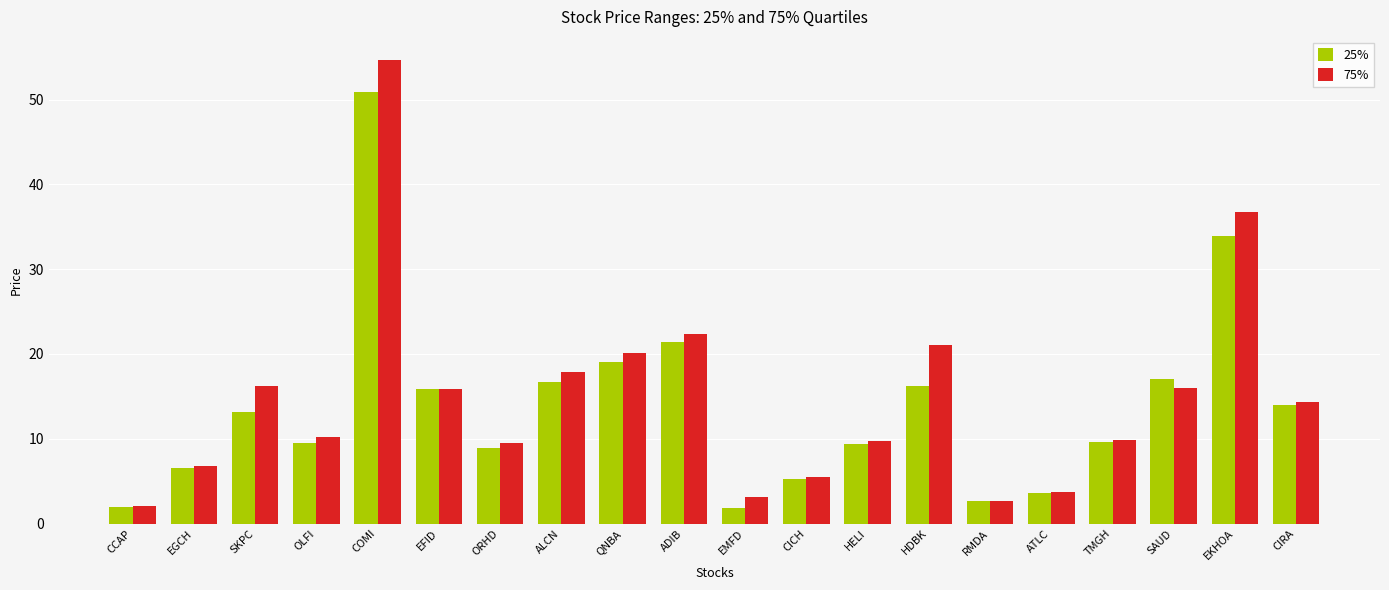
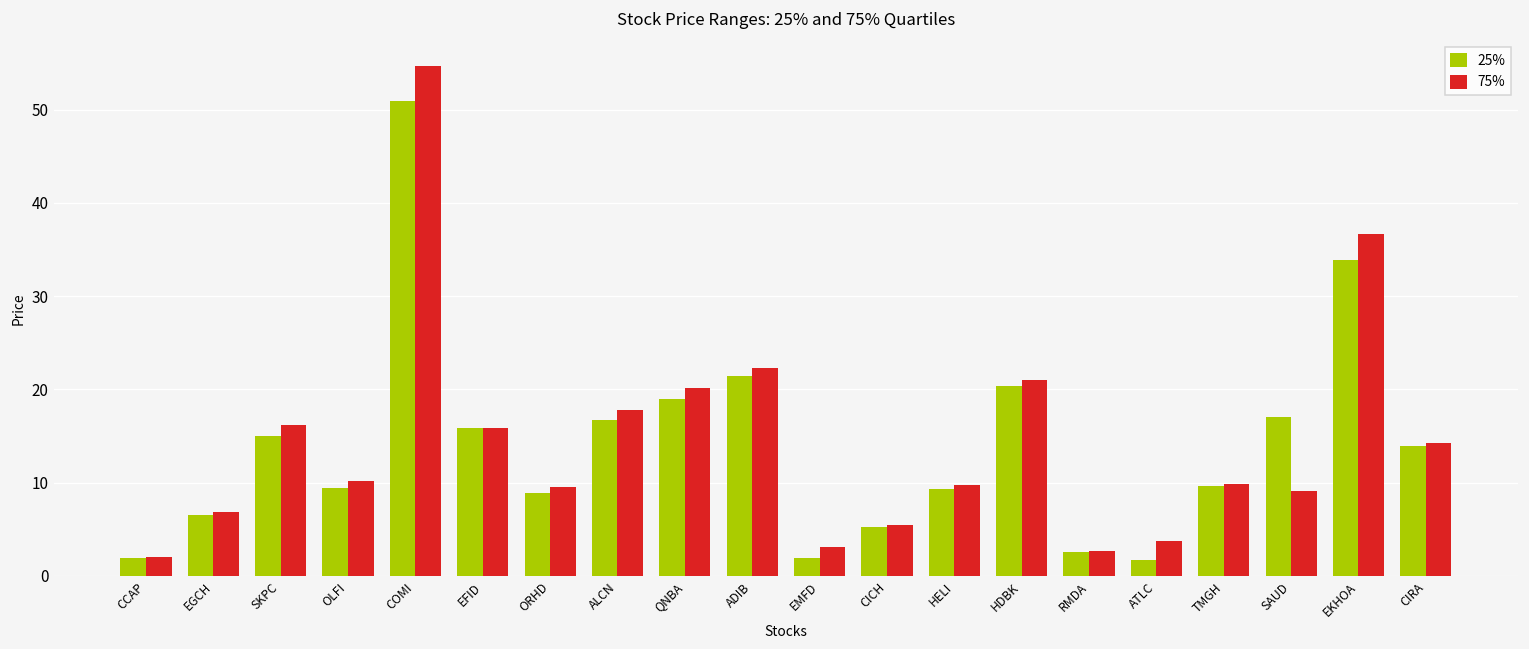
25%, SKPC: 13 -> 15
25%, HDBK: 16 -> 20
25%, ATLC: 4 -> 2
75%, SAUD: 16 -> 9
